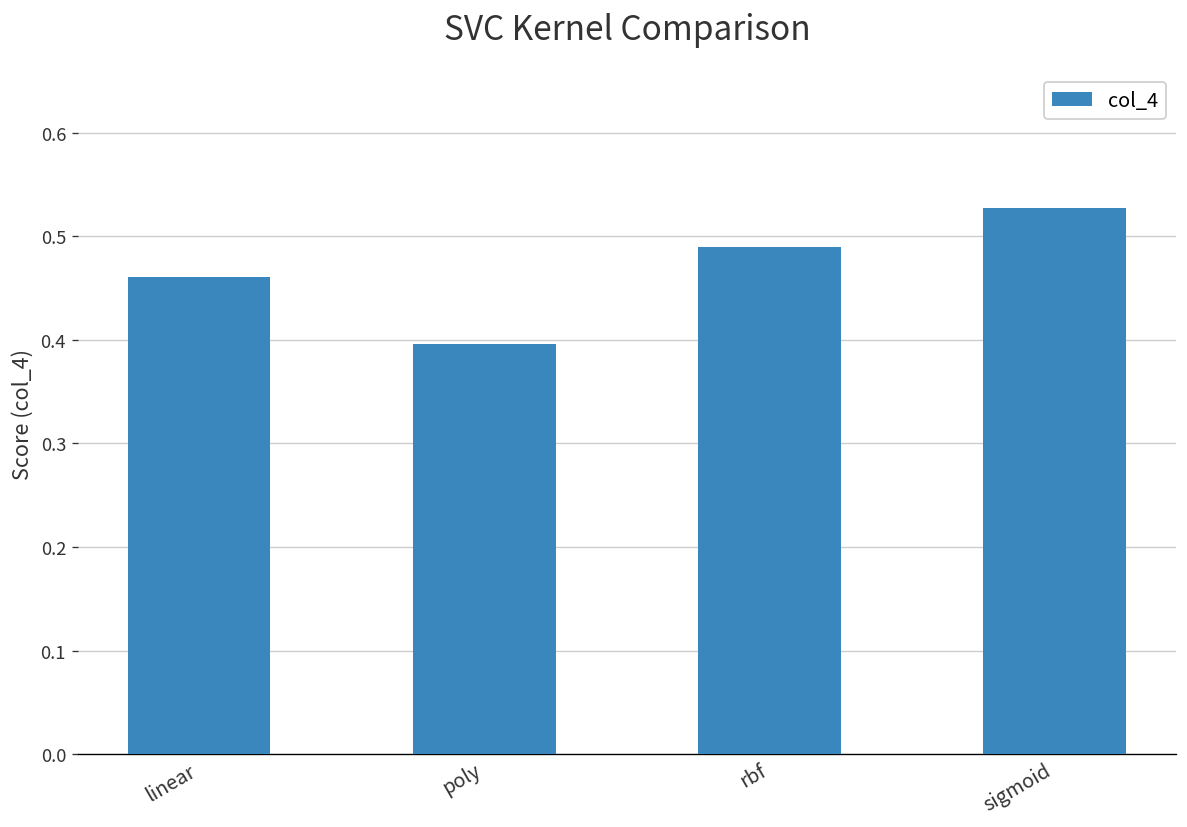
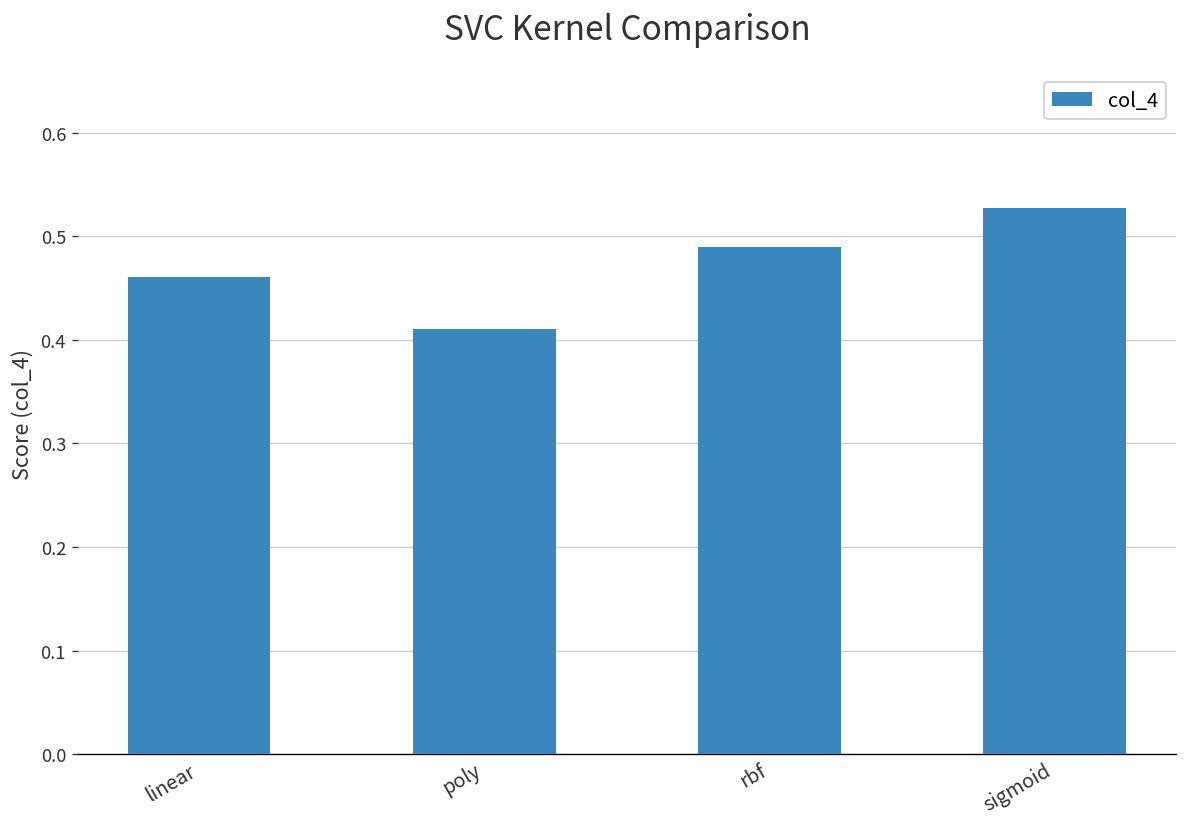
poly: 0.40 -> 0.41
